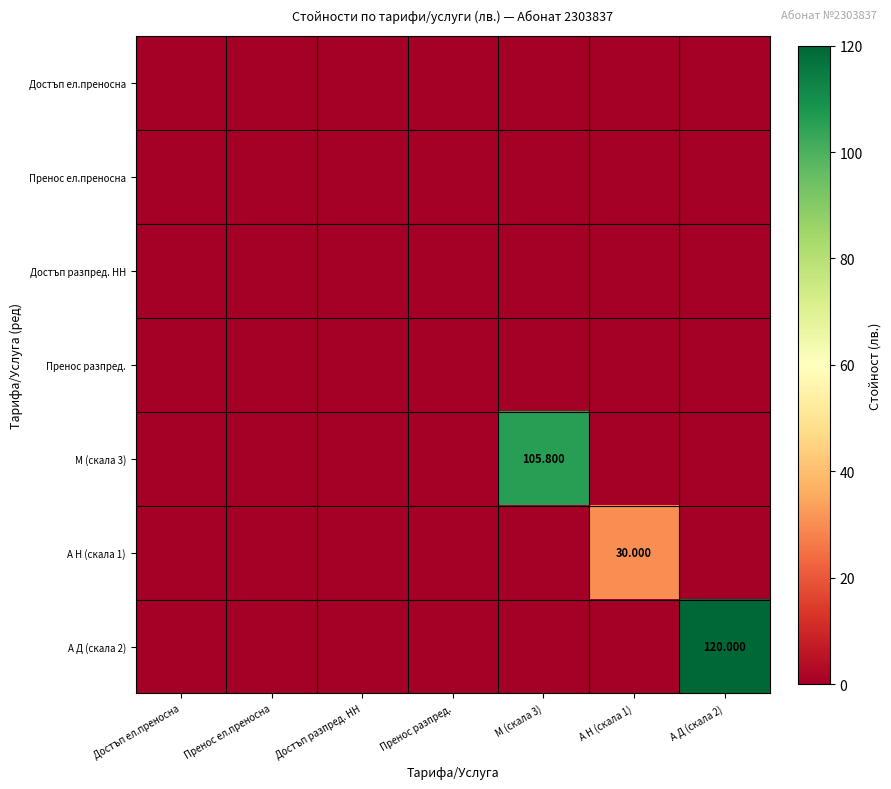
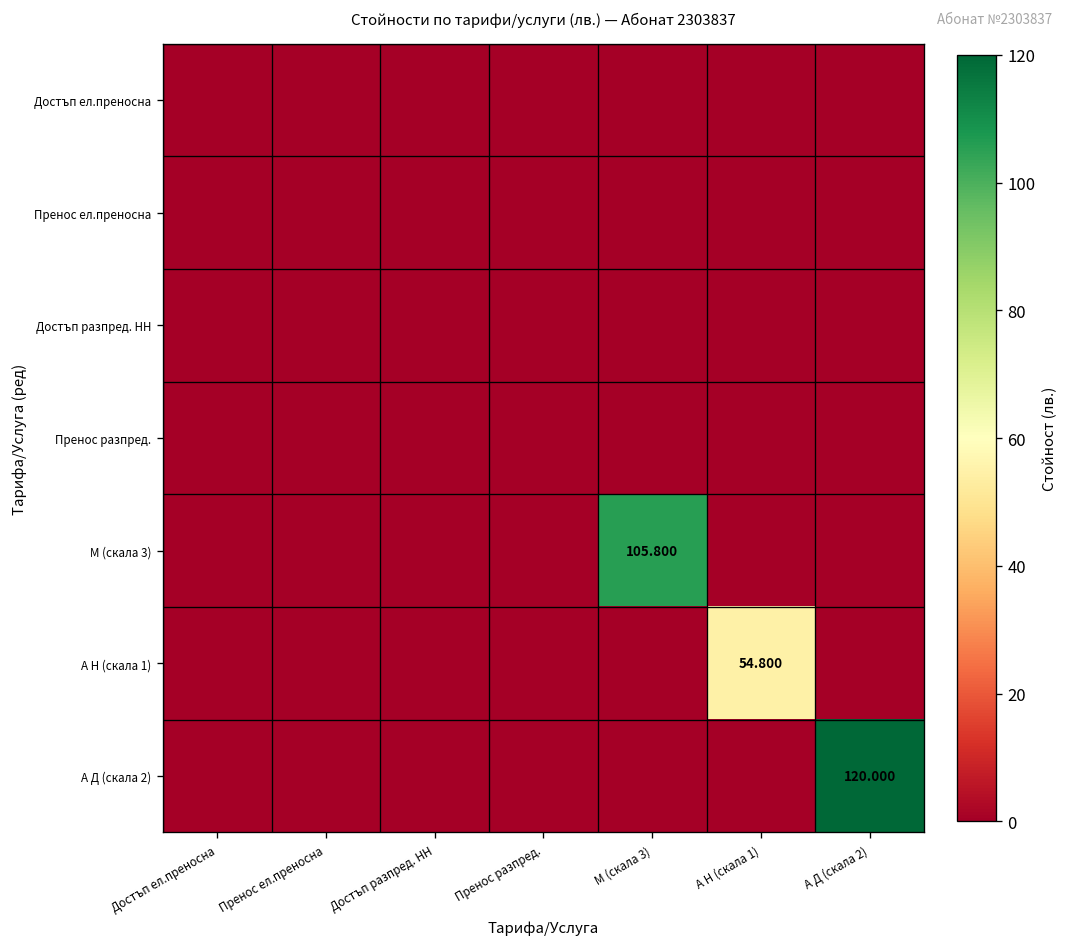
А Н (скала 1), А Н (скала 1): 30.000 -> 54.800
